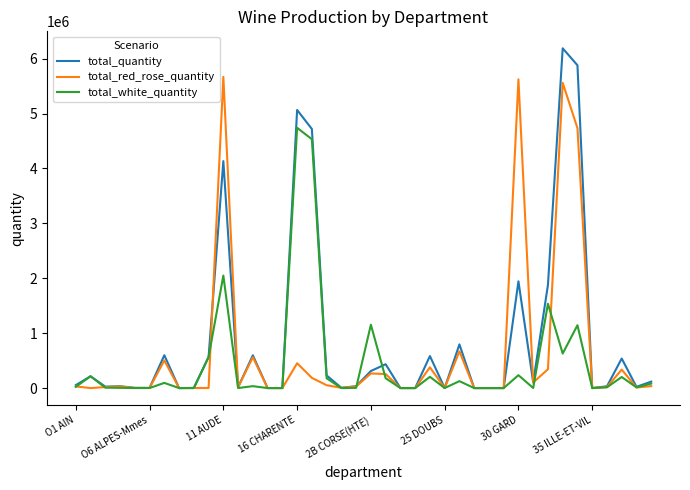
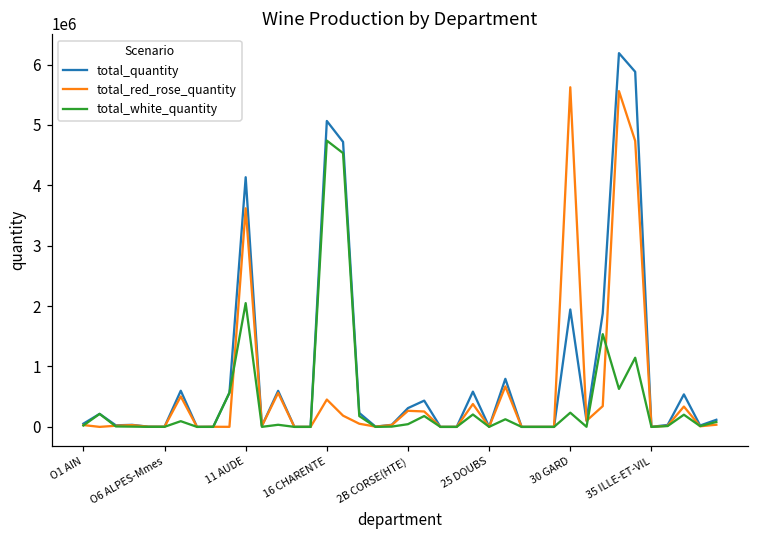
total_red_rose_quantity, 11 AUDE: 5700000 -> 3600000
total_white_quantity, 2B CORSE(HTE): 1200000 -> 0
